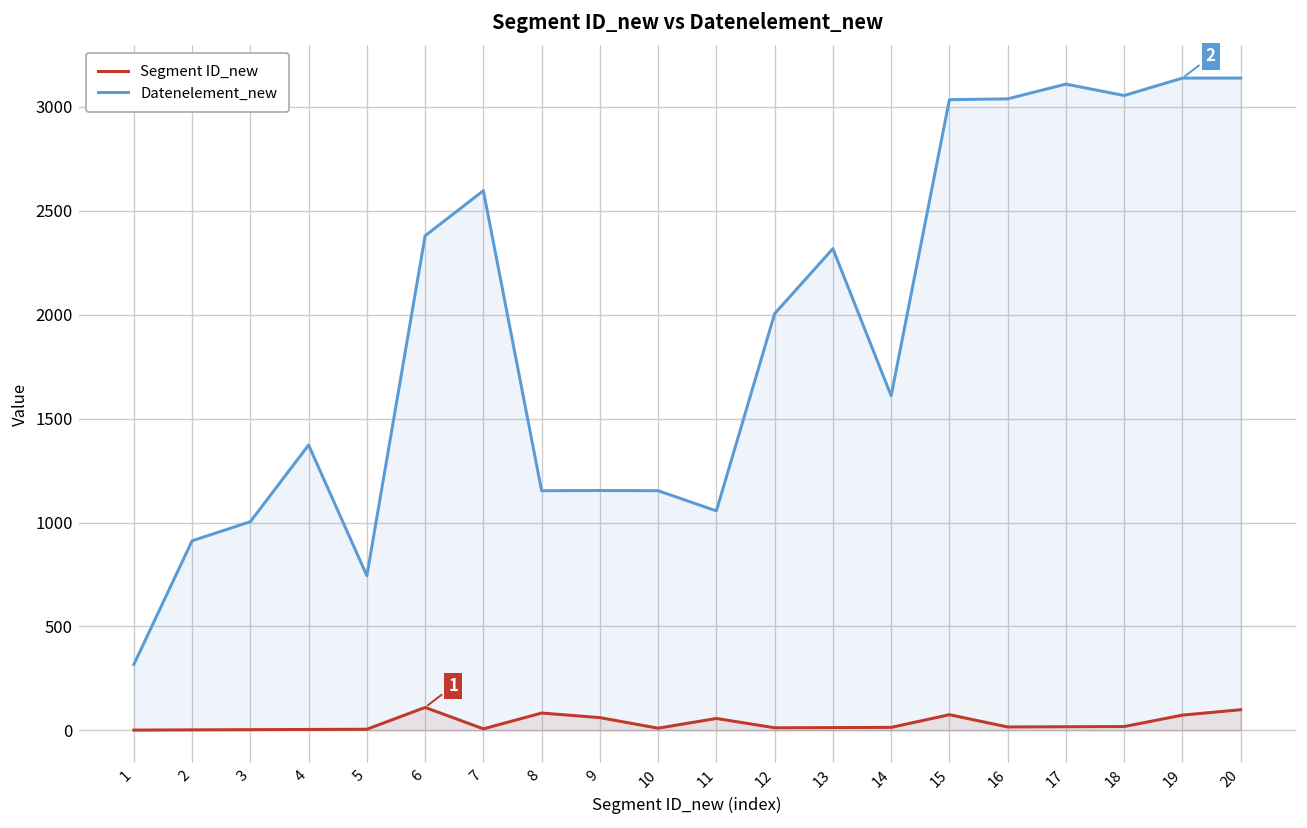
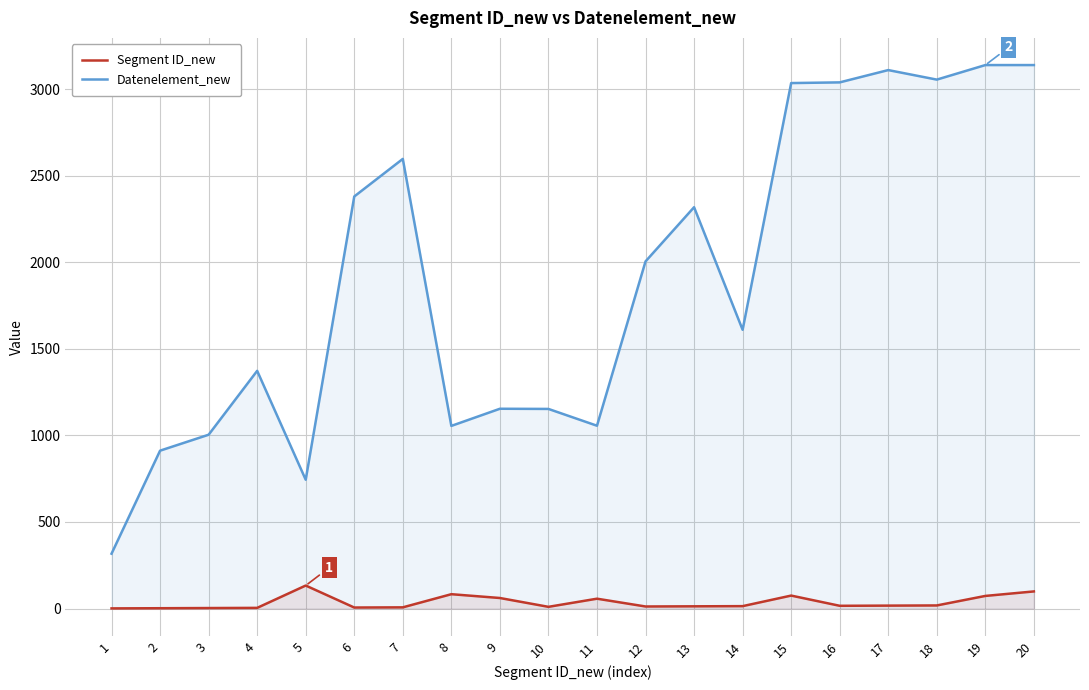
Segment ID_new, 5: 10 -> 130
Segment ID_new, 6: 110 -> 10
Datenelement_new, 8: 1150 -> 1060
